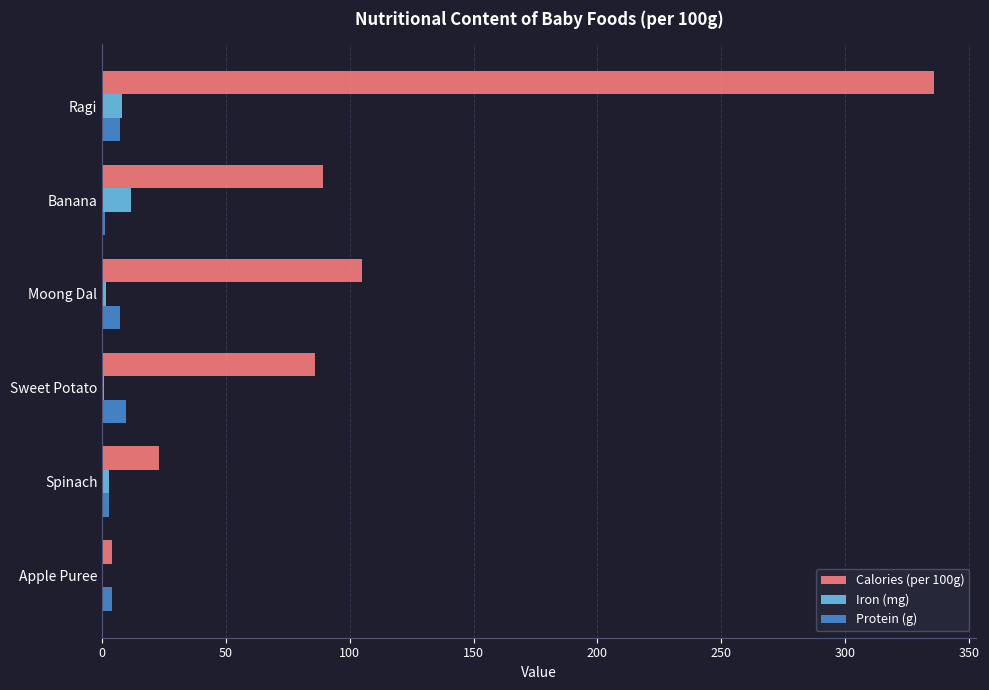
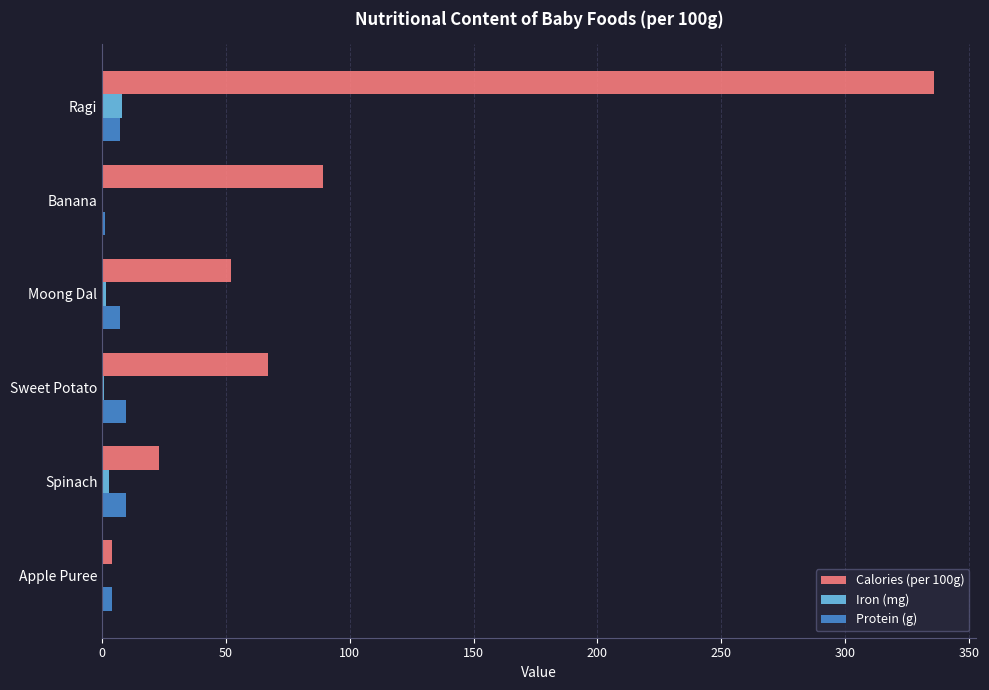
Iron (mg), Banana: 12 -> 0
Calories (per 100g), Moong Dal: 105 -> 52
Calories (per 100g), Sweet Potato: 86 -> 67
Protein (g), Spinach: 3 -> 10
